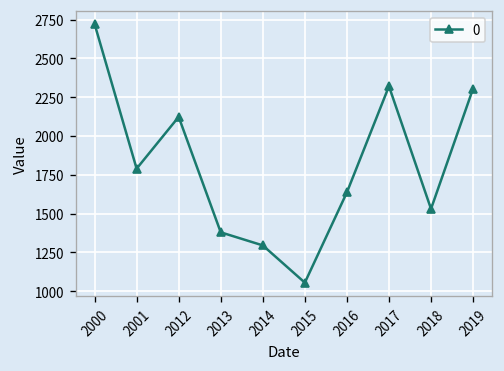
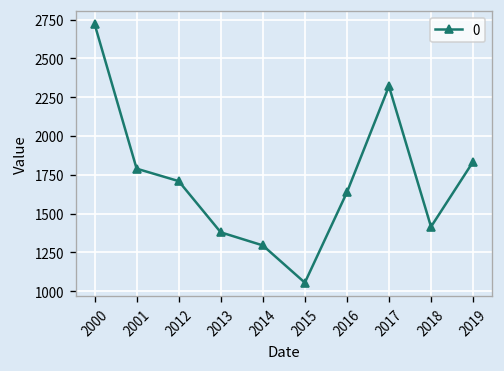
2012: 2120 -> 1710
2018: 1530 -> 1410
2019: 2310 -> 1830
